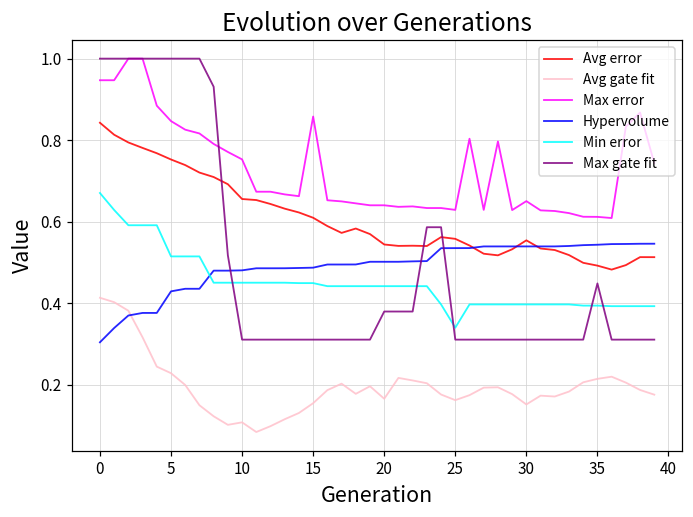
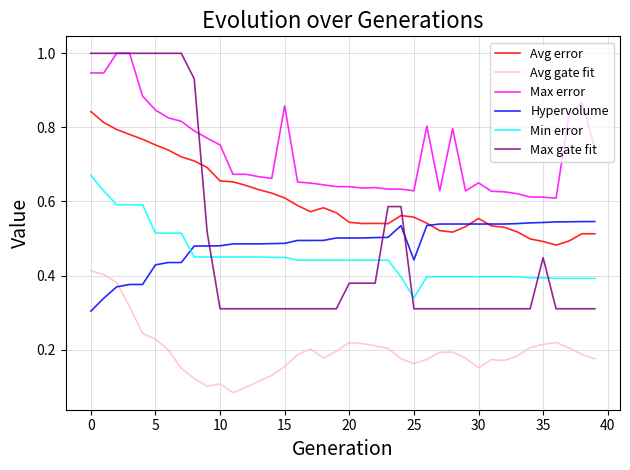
Avg gate fit, 20: 0.17 -> 0.22
Hypervolume, 25: 0.53 -> 0.44
